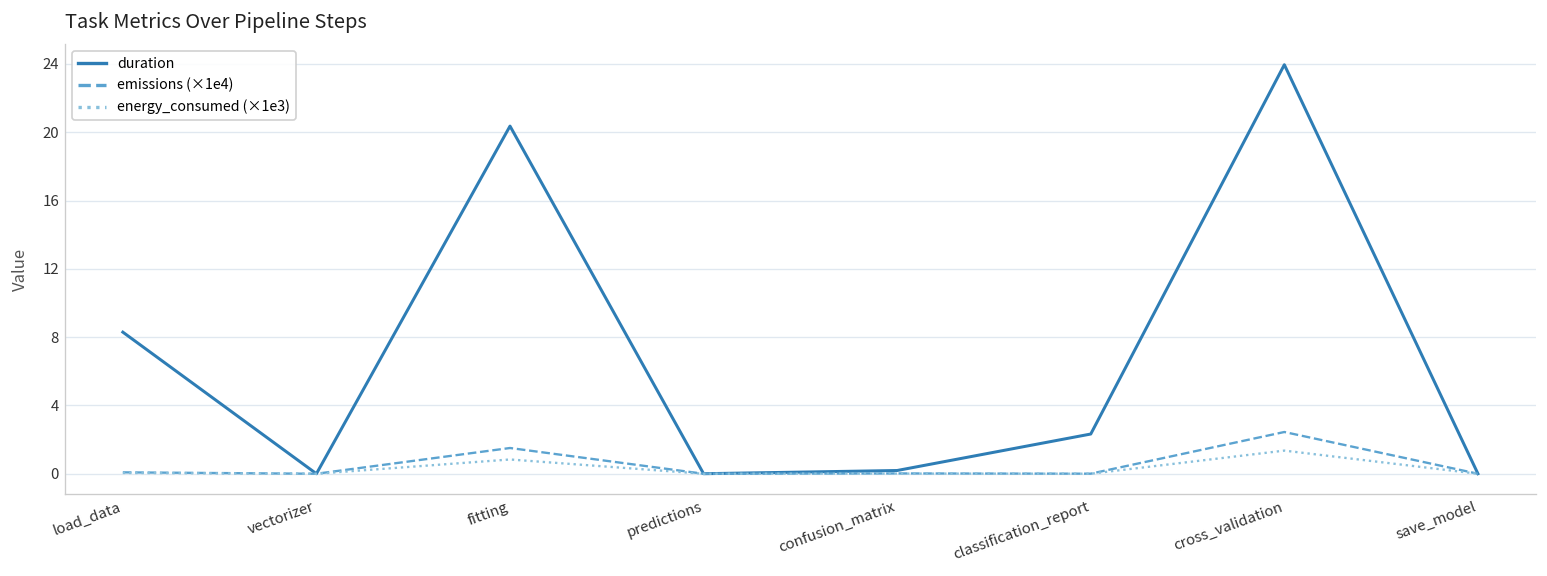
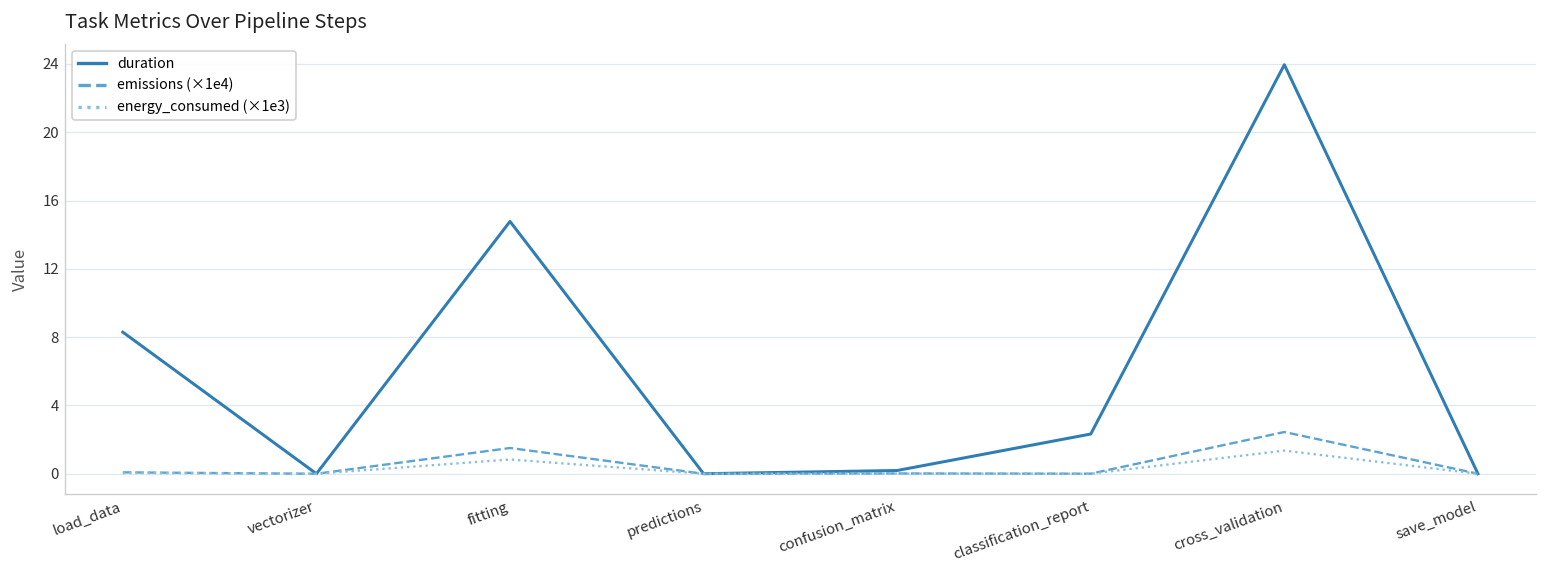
duration, fitting: 20.4 -> 14.8
